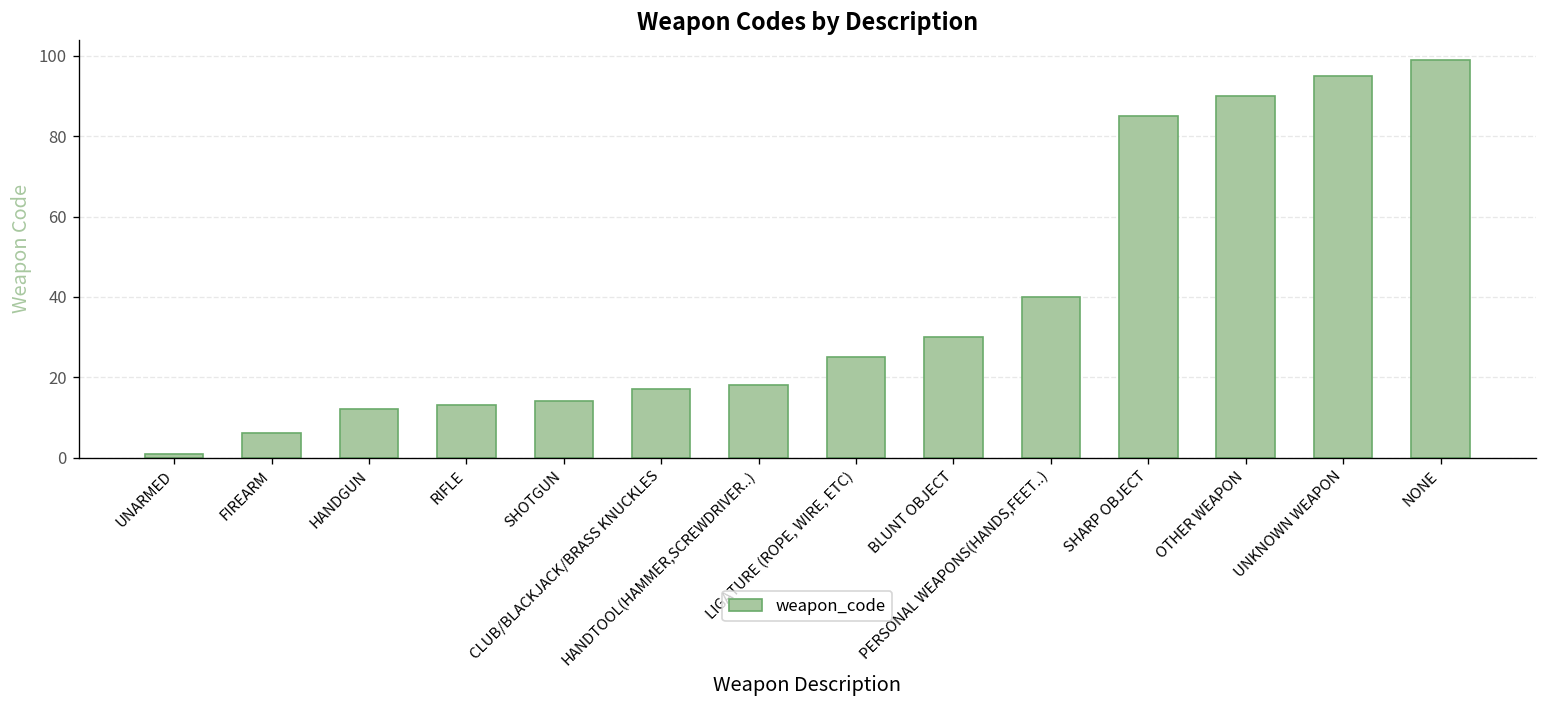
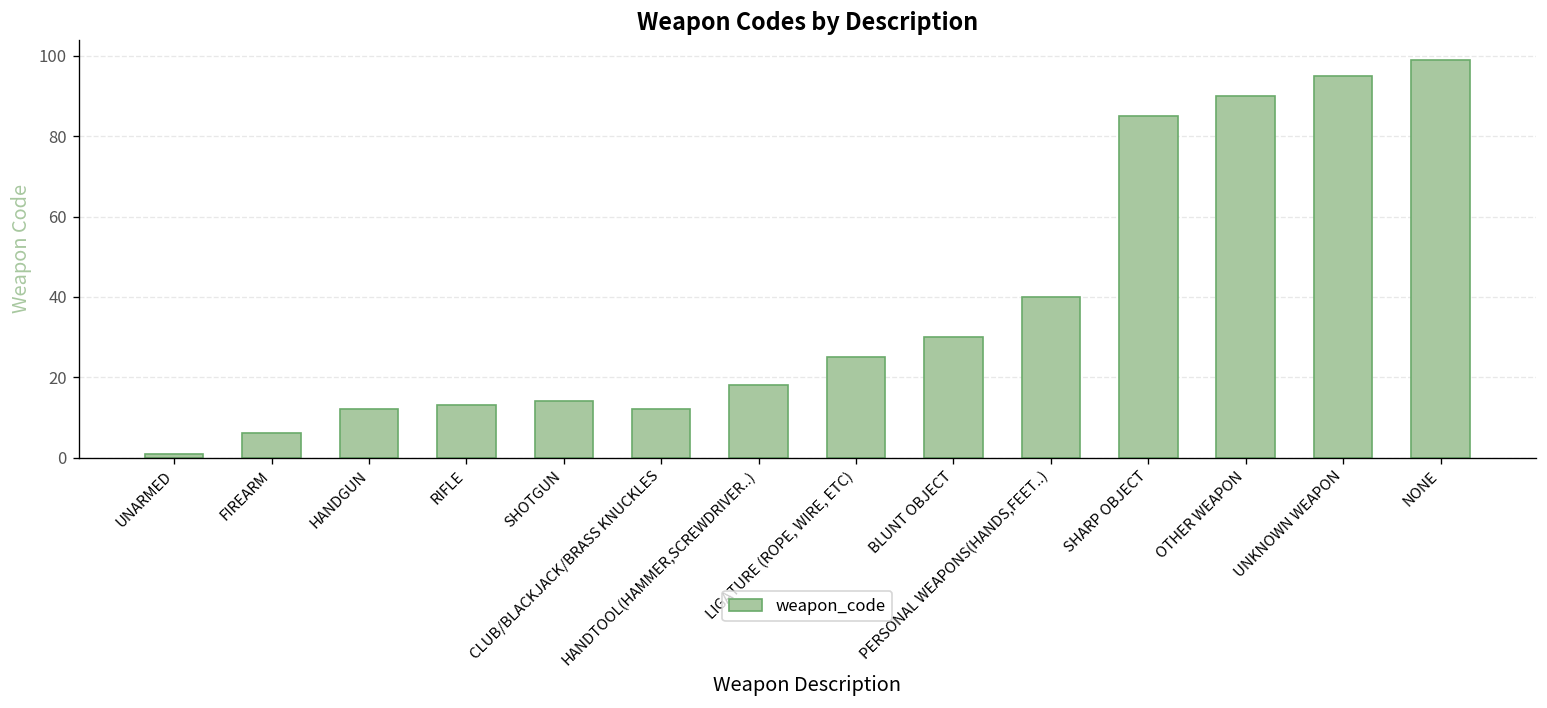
CLUB/BLACKJACK/BRASS KNUCKLES: 17 -> 12
